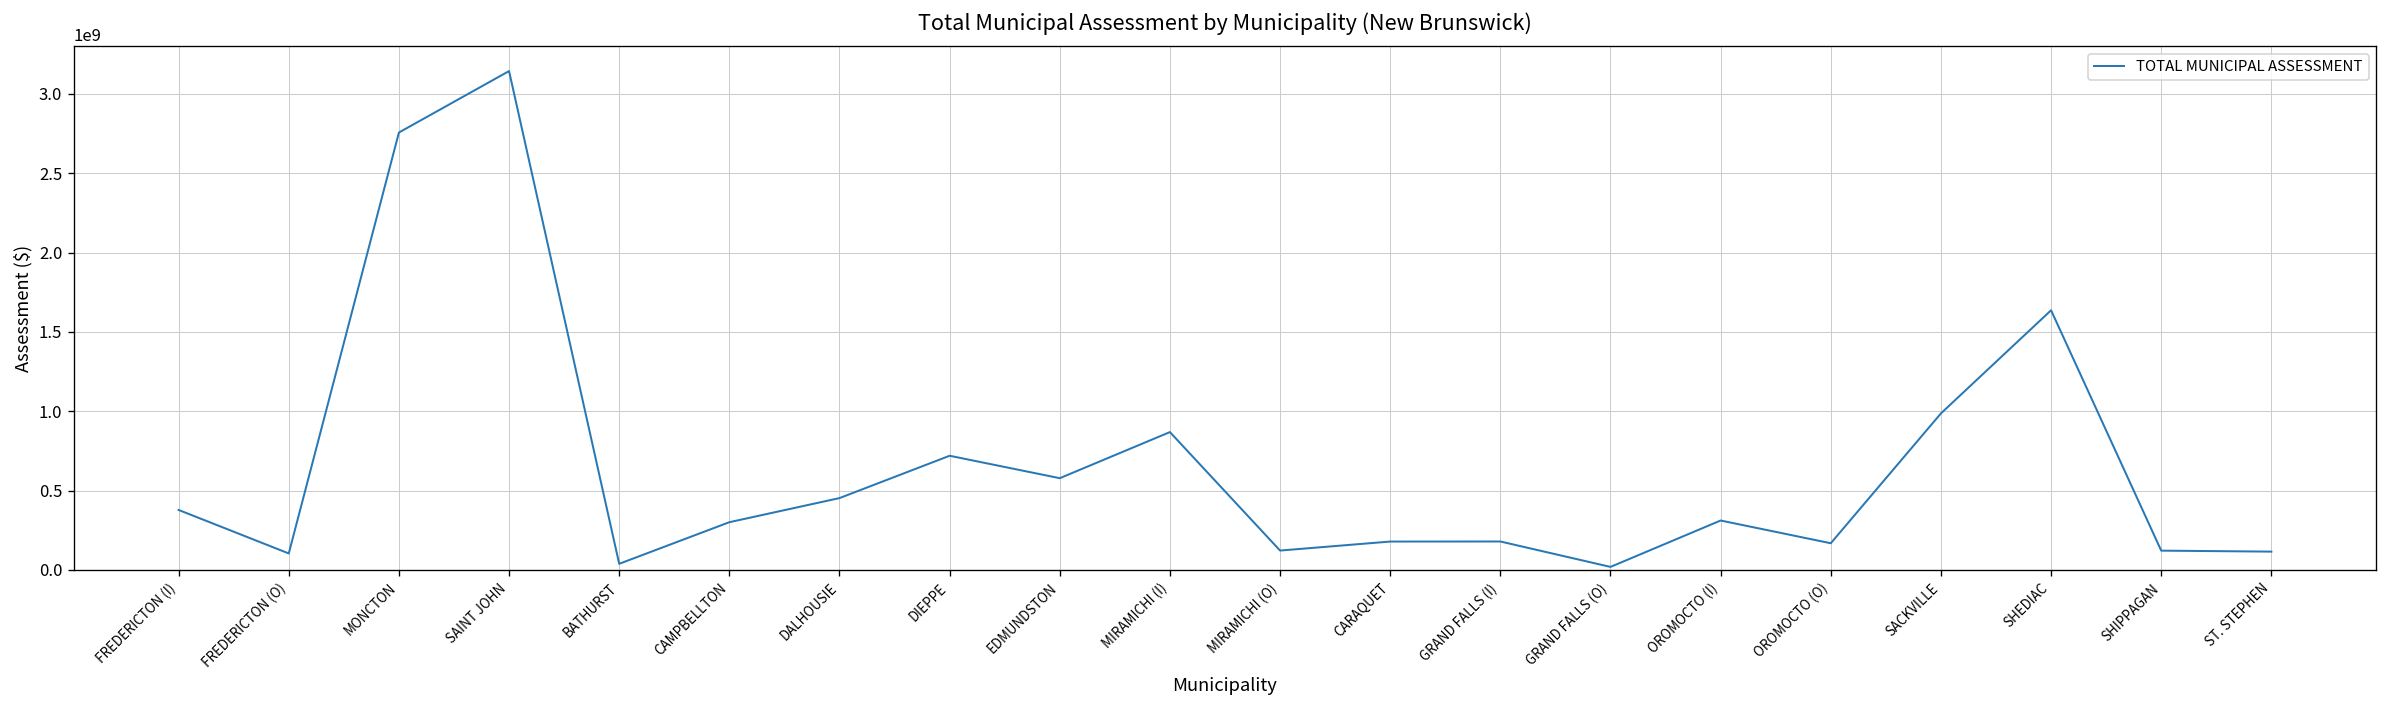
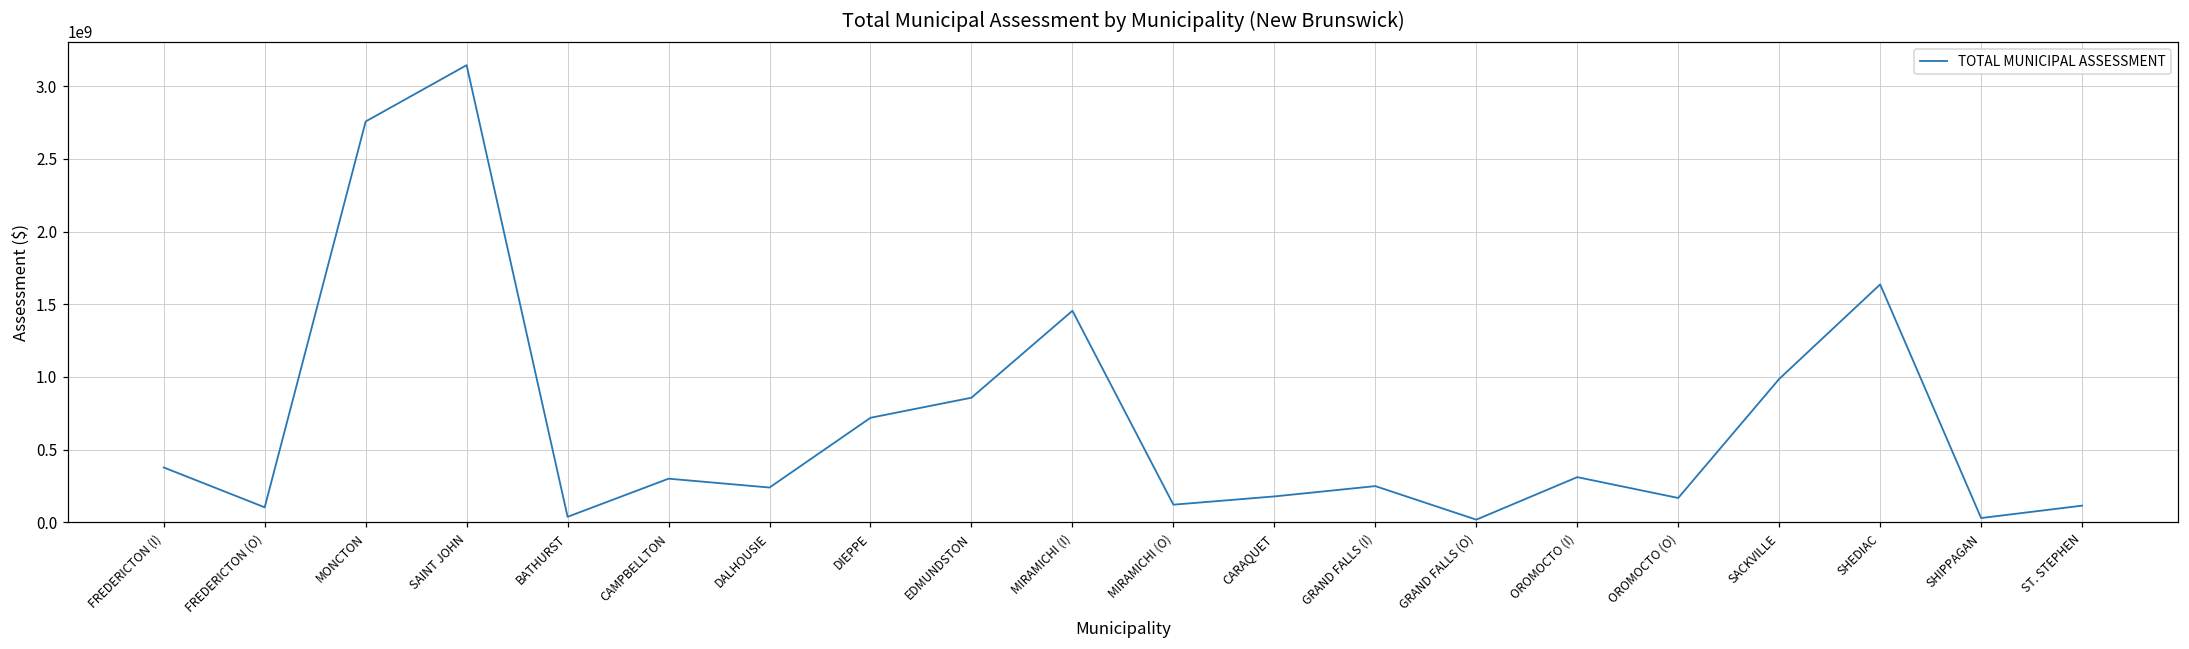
DALHOUSIE: 450000000 -> 240000000
EDMUNDSTON: 580000000 -> 860000000
MIRAMICHI (I): 870000000 -> 1460000000
GRAND FALLS (I): 180000000 -> 250000000
SHIPPAGAN: 120000000 -> 30000000
